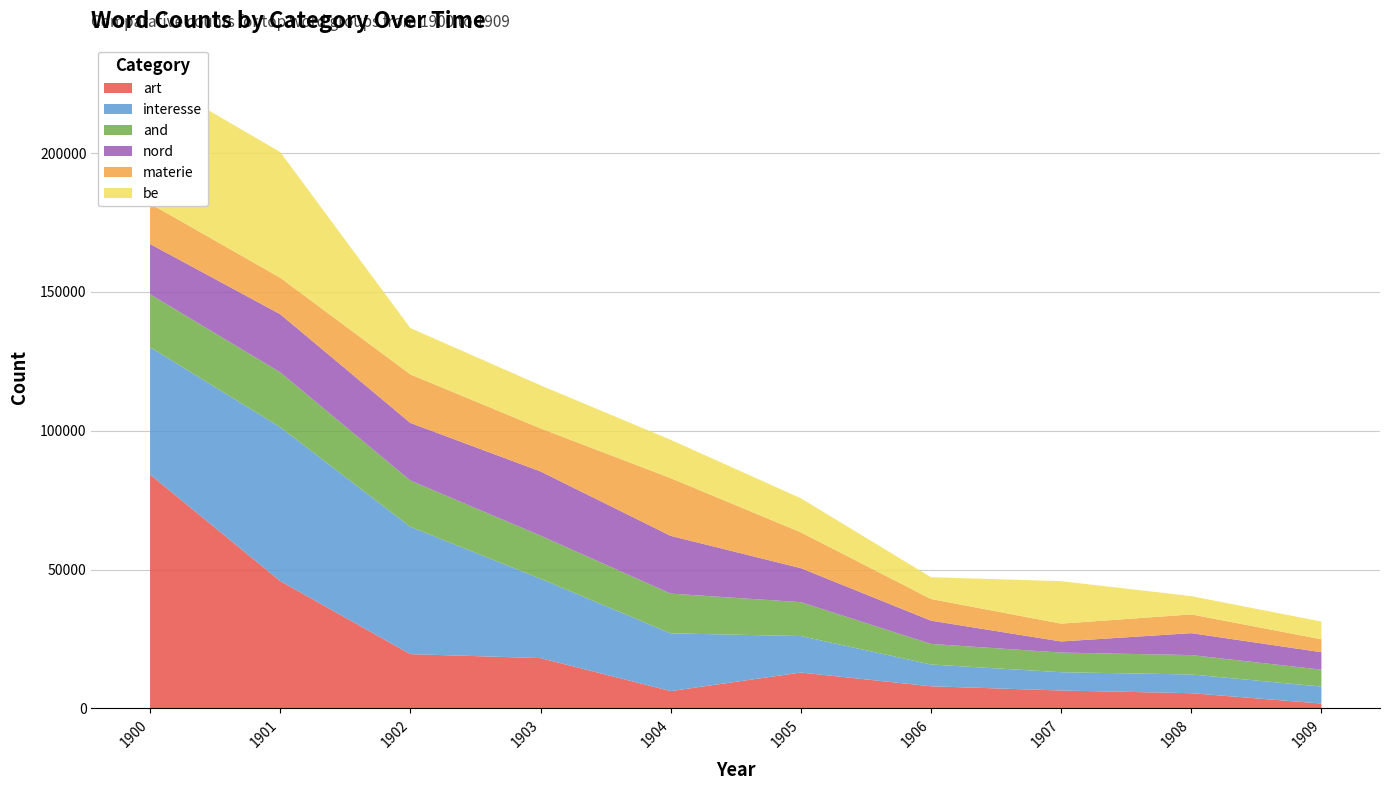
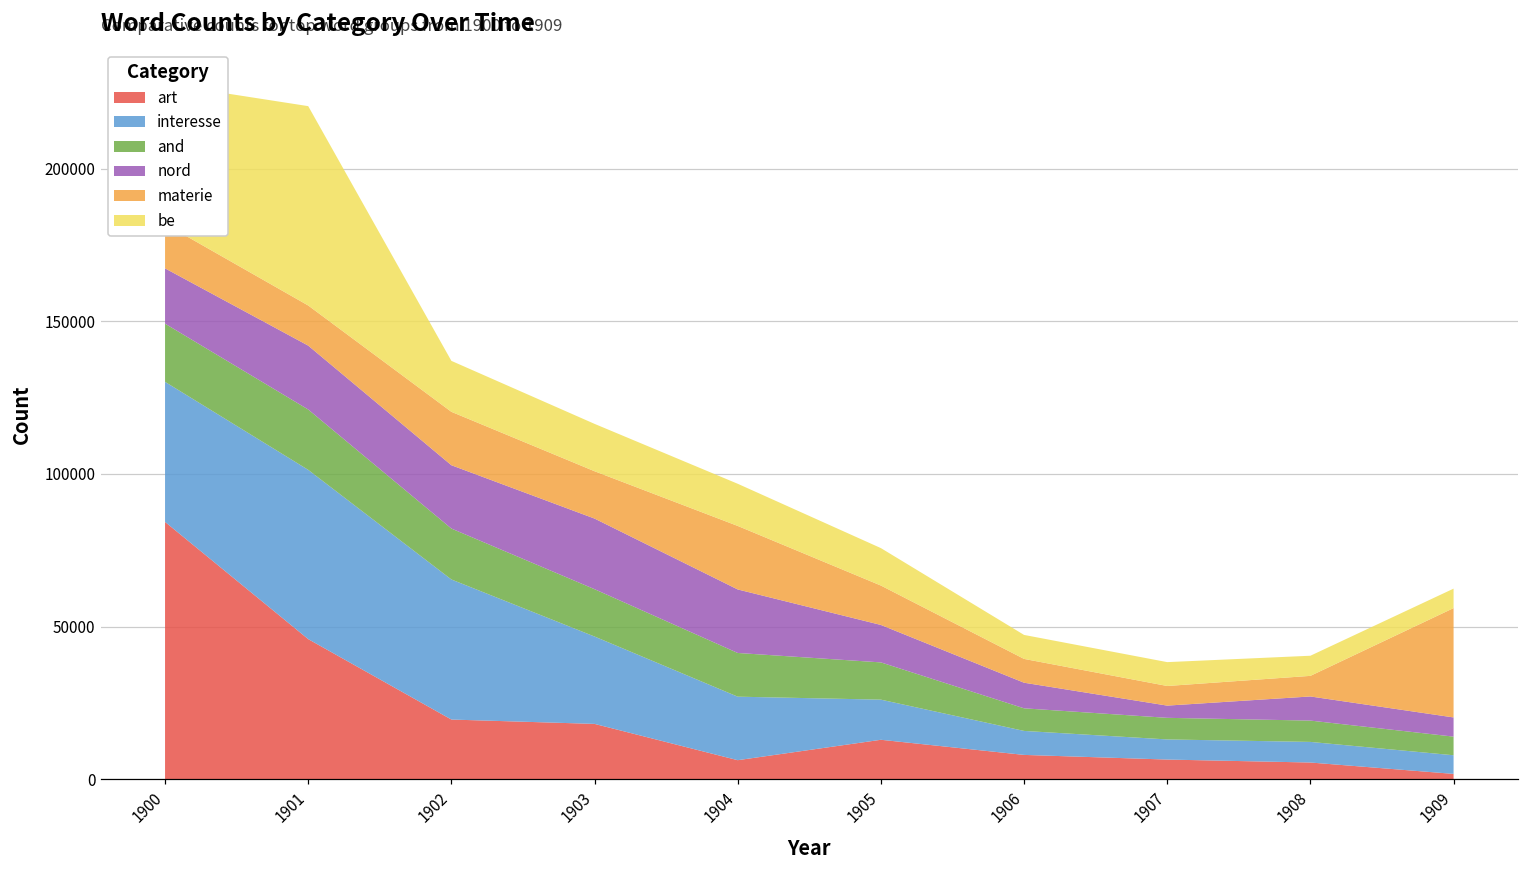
be, 1901: 45000 -> 65000
be, 1907: 15000 -> 8000
materie, 1909: 5000 -> 36000
